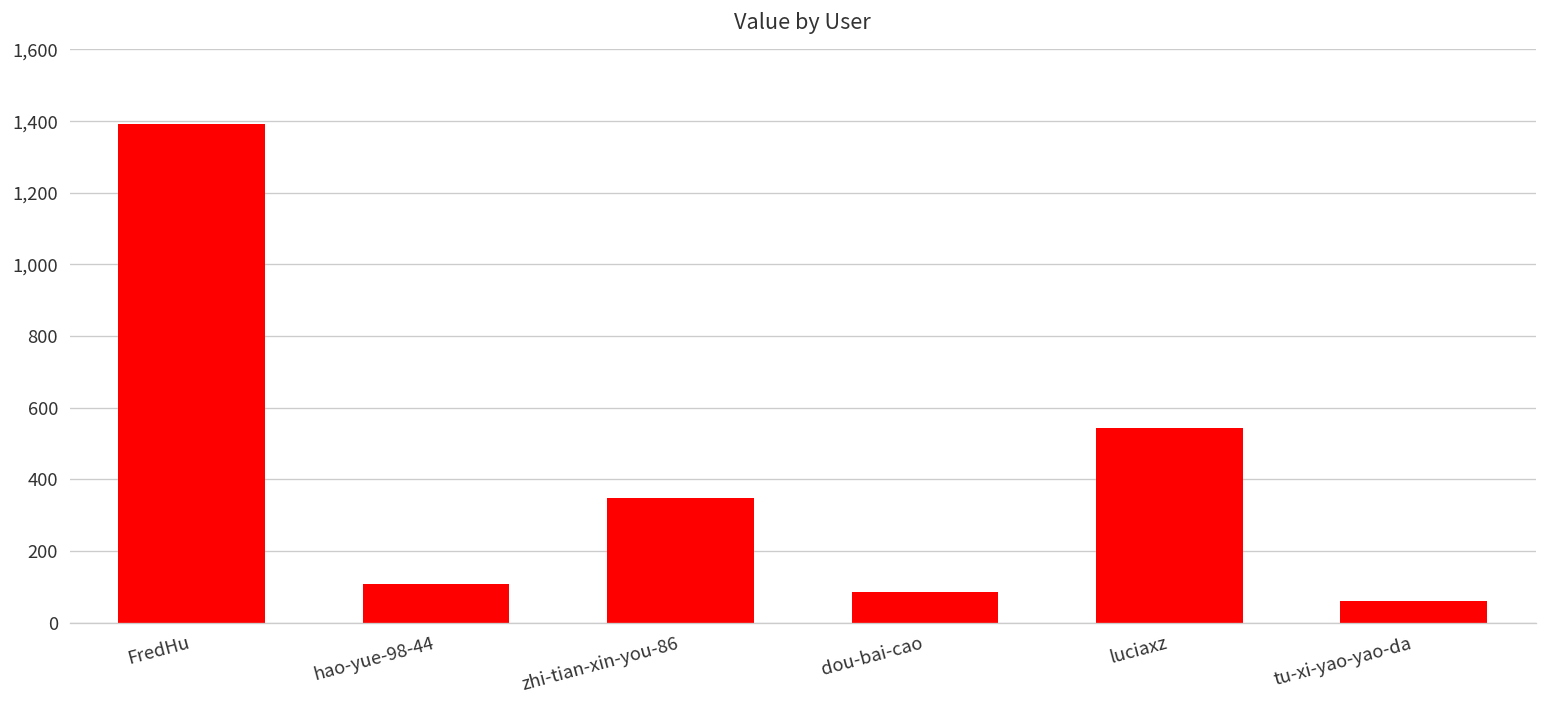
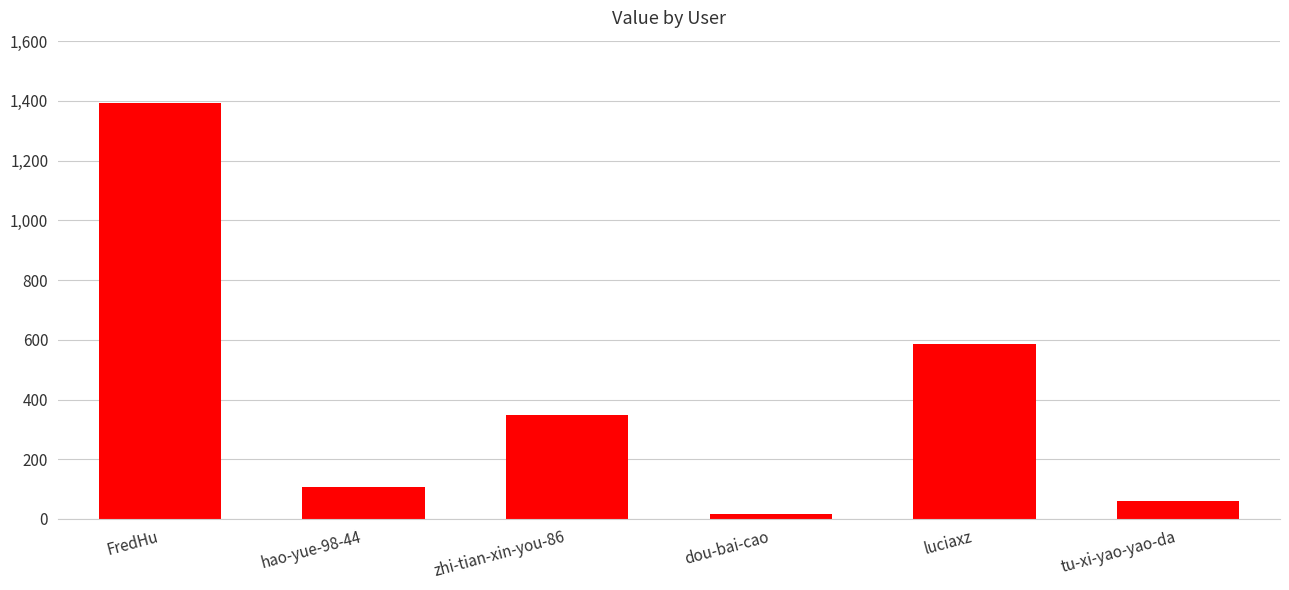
dou-bai-cao: 90 -> 20
luciaxz: 540 -> 590
